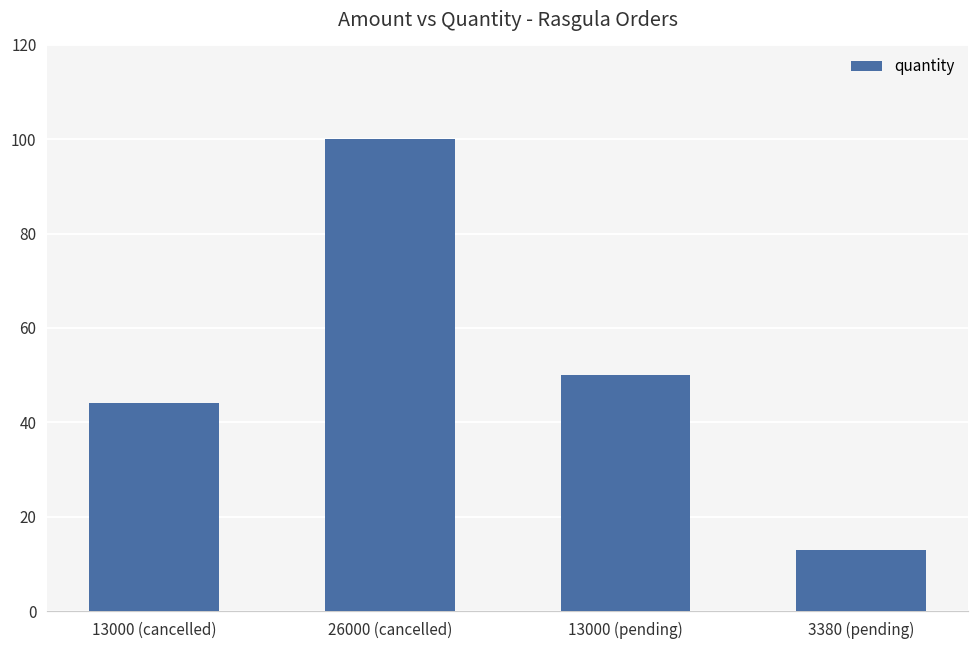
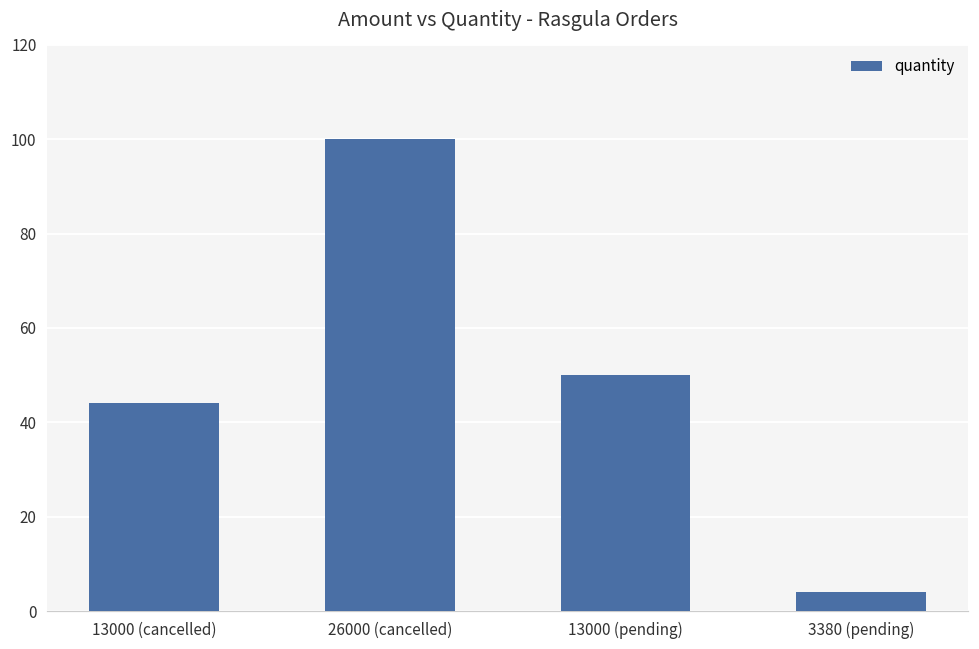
3380 (pending): 13 -> 4
